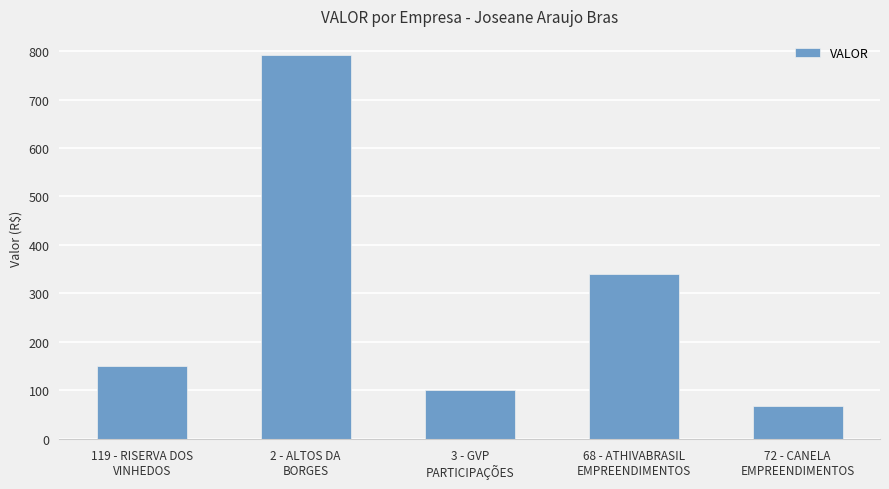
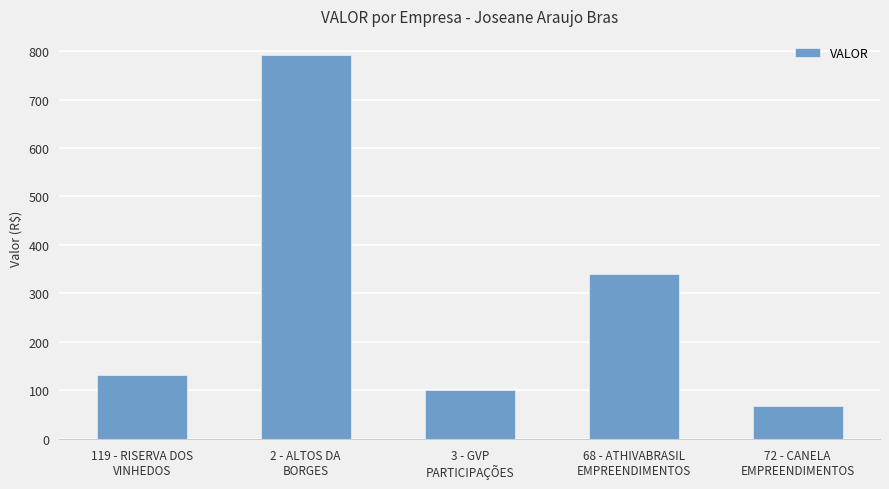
119 - RISERVA DOS VINHEDOS: 150 -> 130
